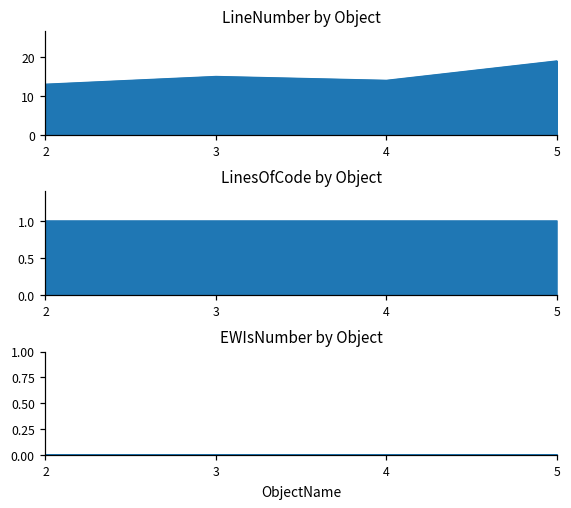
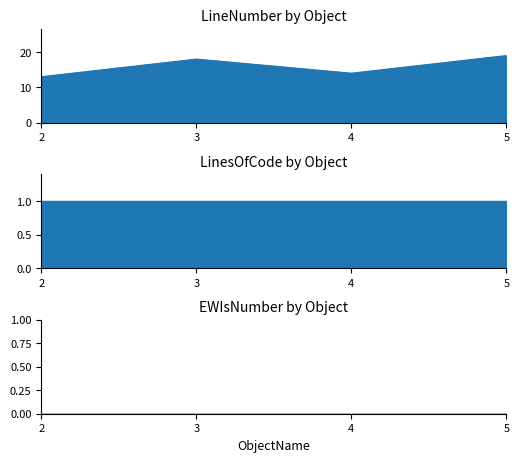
LineNumber by Object, 3: 15 -> 18
